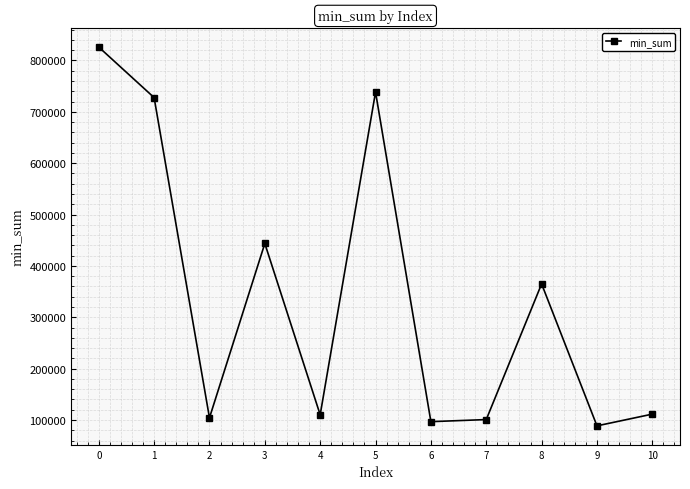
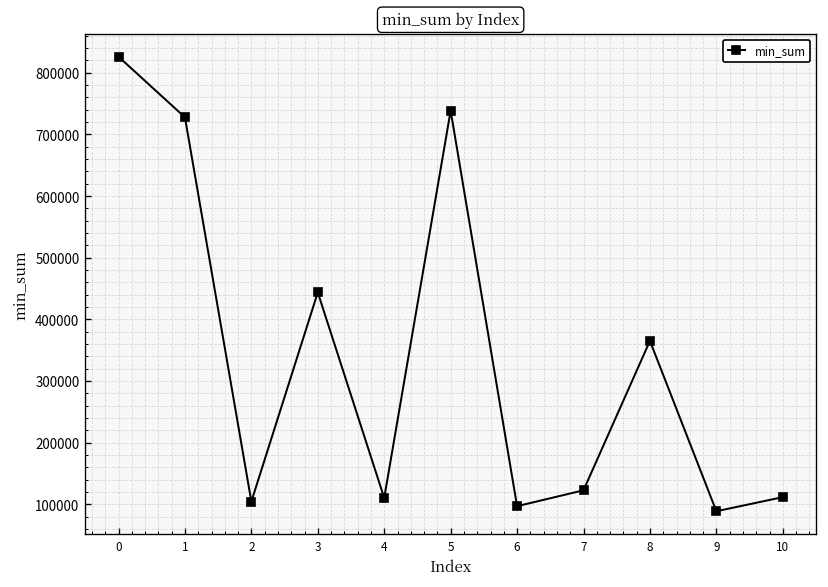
7: 100000 -> 120000
